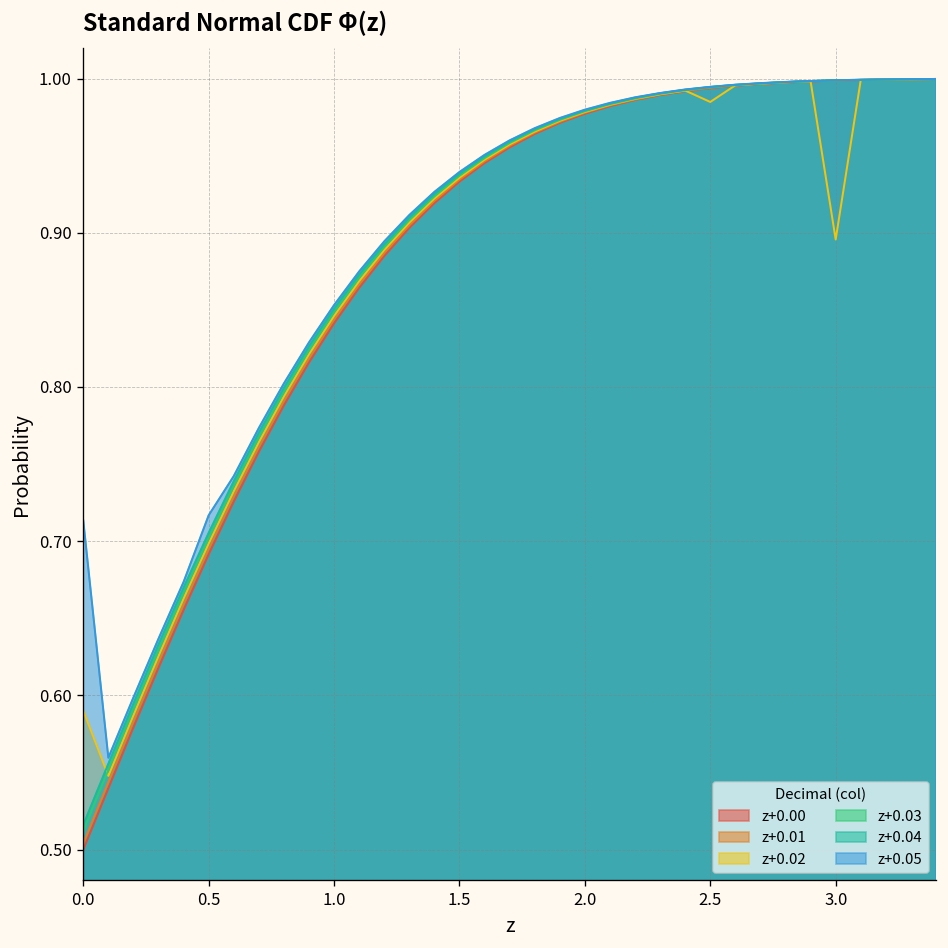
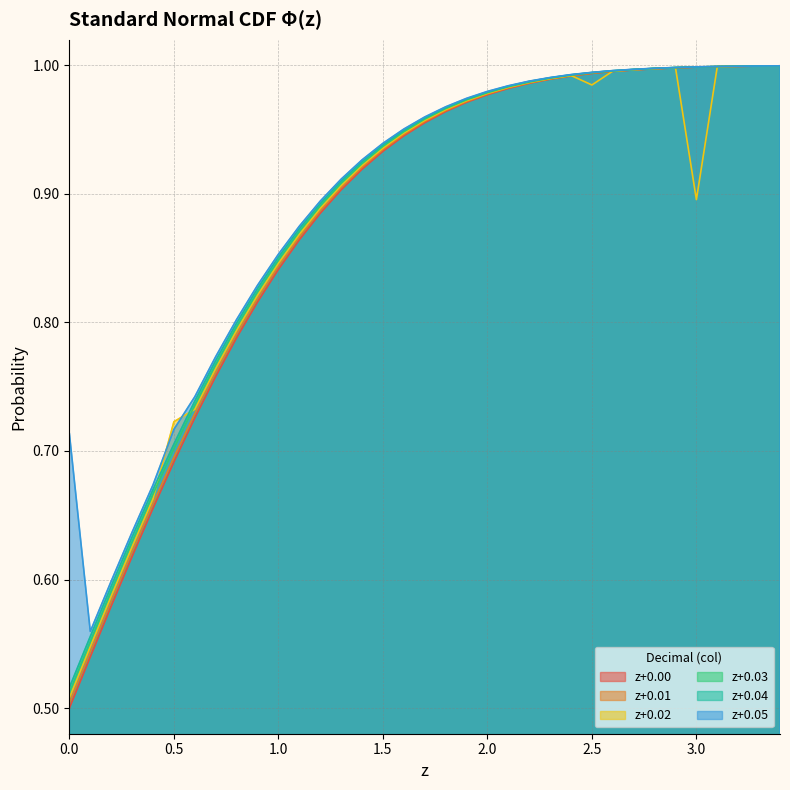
z+0.02, 0.0: 0.590 -> 0.508
z+0.02, 0.5: 0.699 -> 0.723
